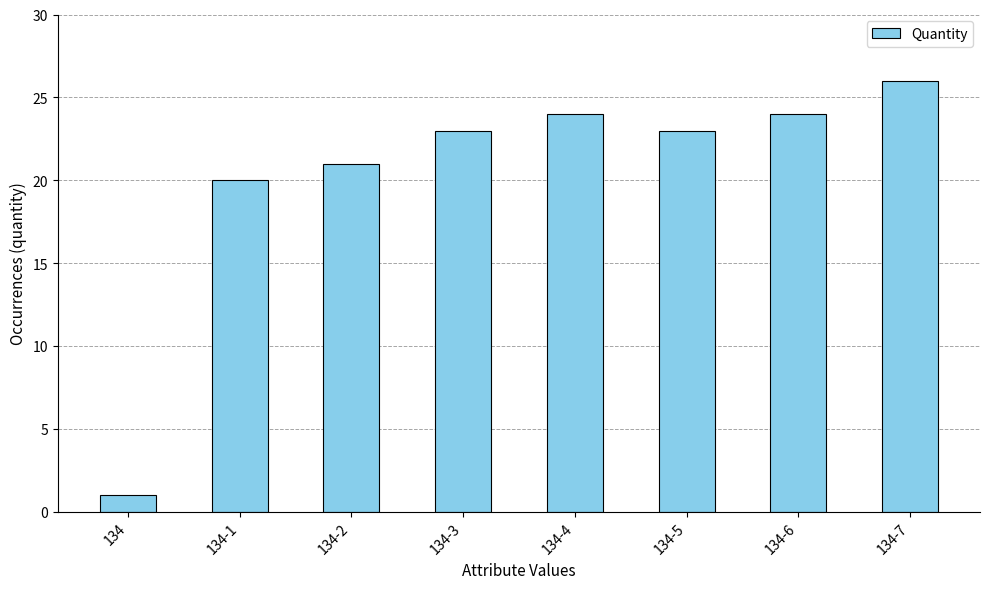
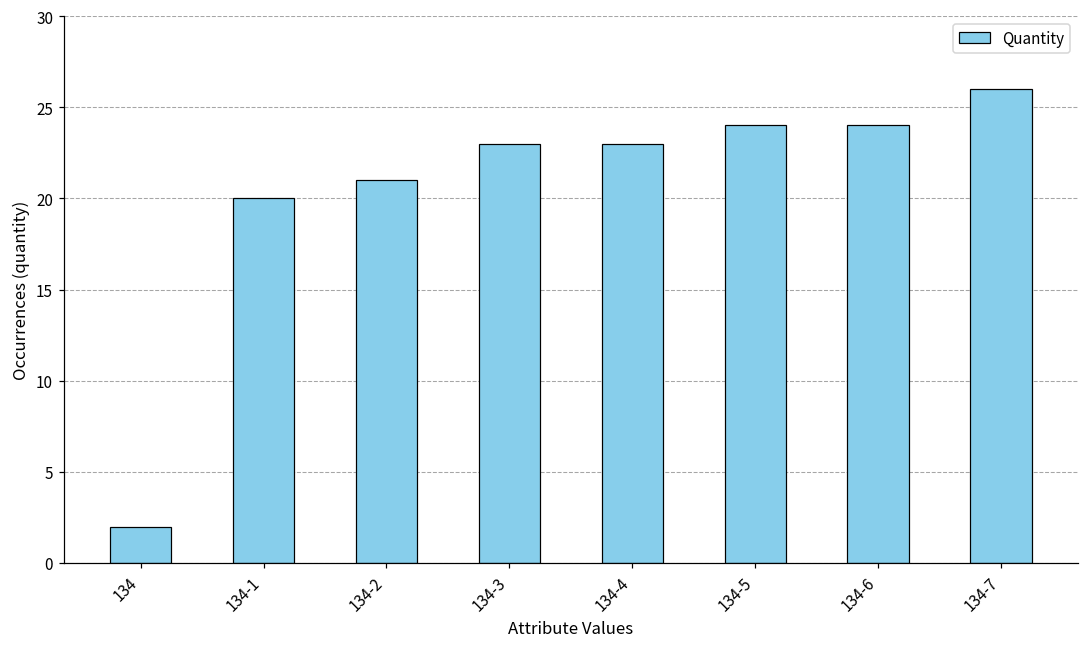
134: 1 -> 2
134-4: 24 -> 23
134-5: 23 -> 24
